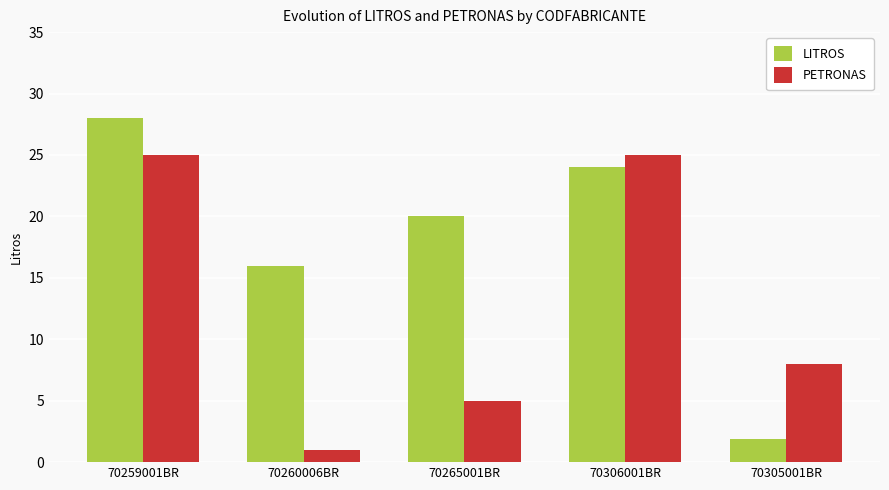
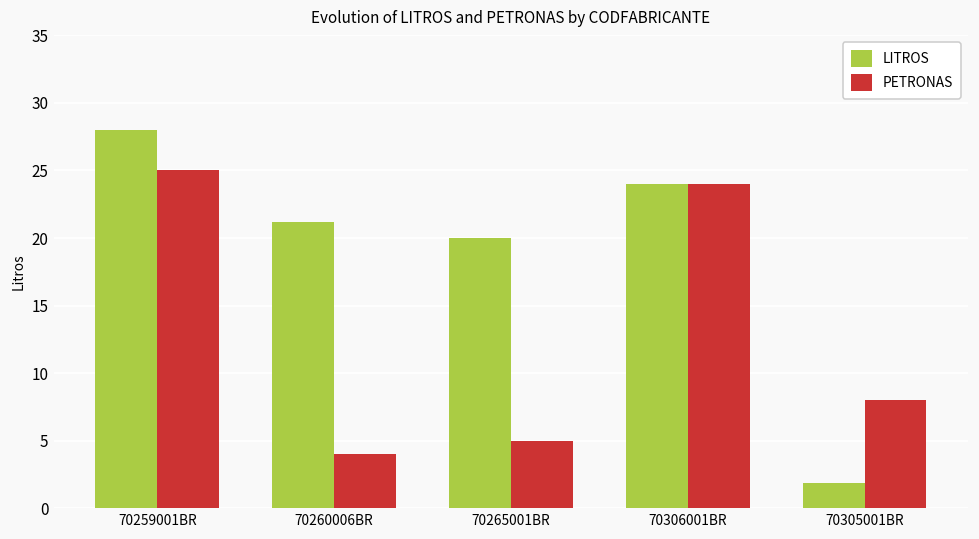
LITROS, 70260006BR: 16.0 -> 21.2
PETRONAS, 70260006BR: 1 -> 4
PETRONAS, 70306001BR: 25 -> 24
